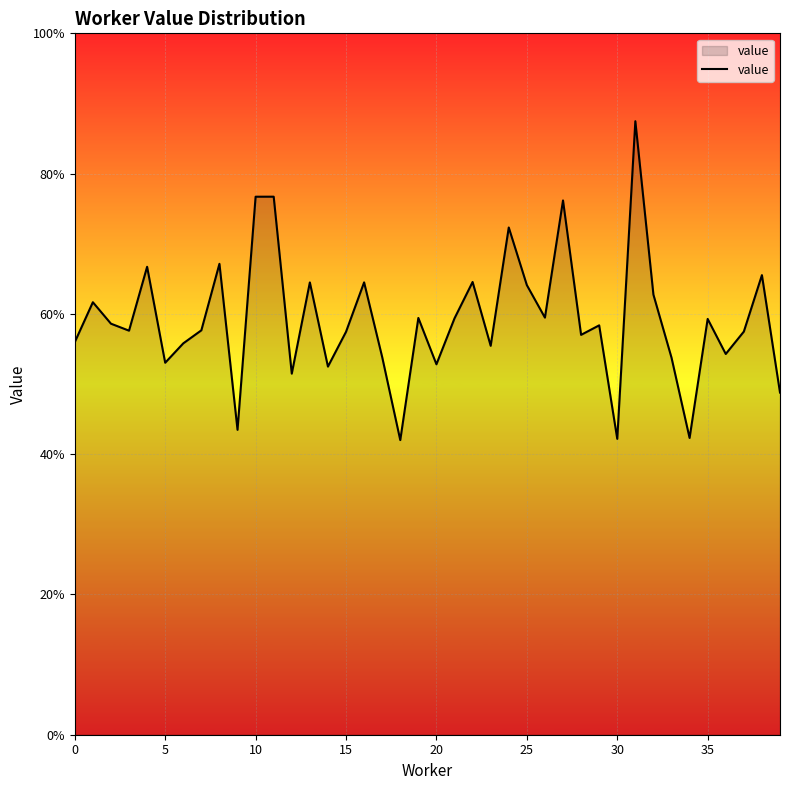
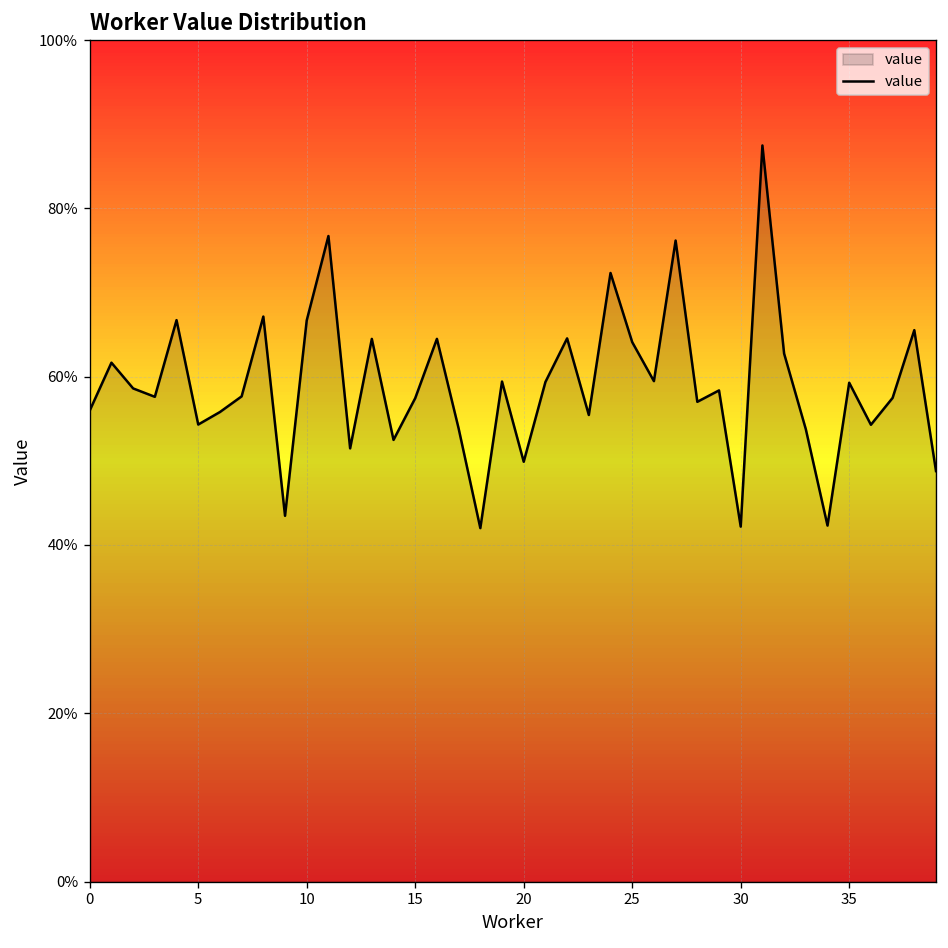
5: 53% -> 54%
10: 77% -> 67%
20: 53% -> 50%
